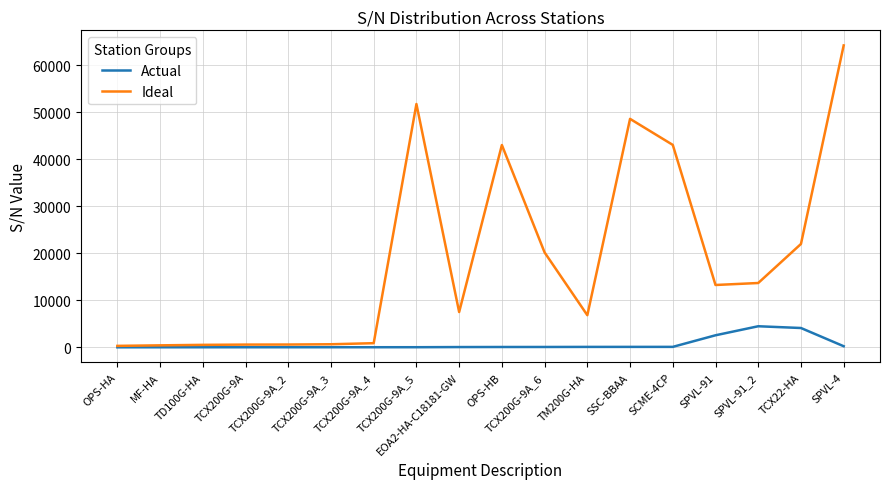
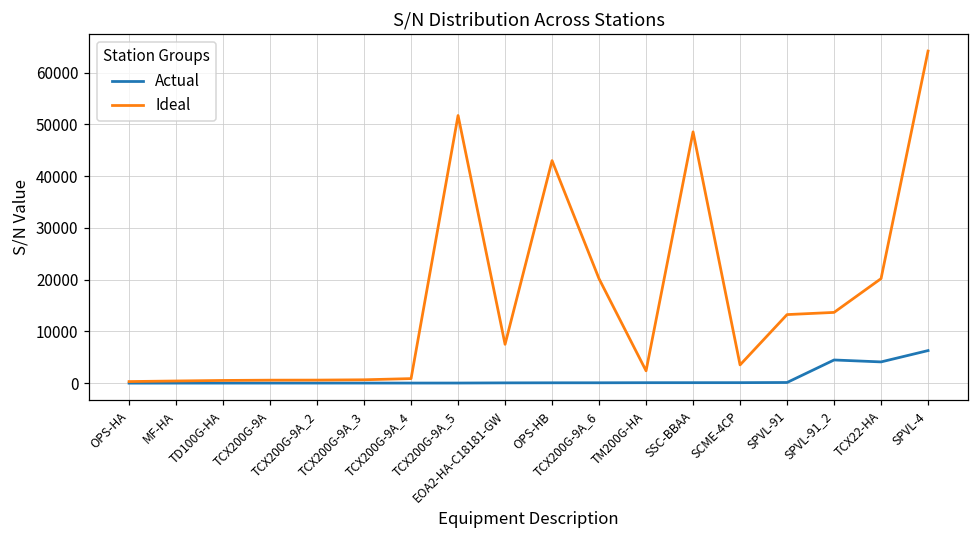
Ideal, TM200G-HA: 7000 -> 2000
Ideal, SCME-4CP: 43000 -> 4000
Actual, SPVL-91: 3000 -> 0
Ideal, TCX22-HA: 22000 -> 20000
Actual, SPVL-4: 0 -> 6000
